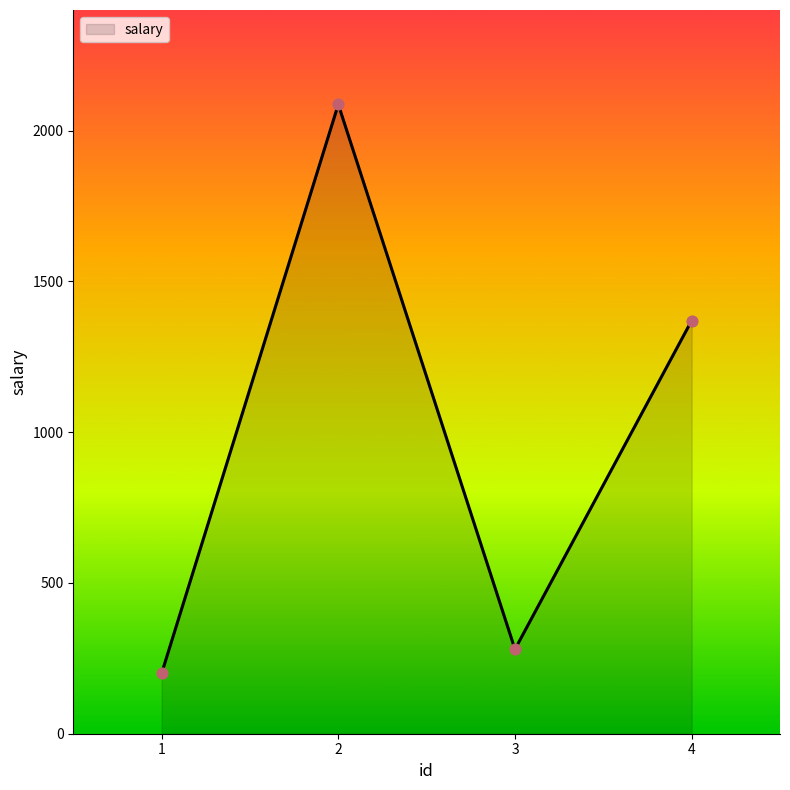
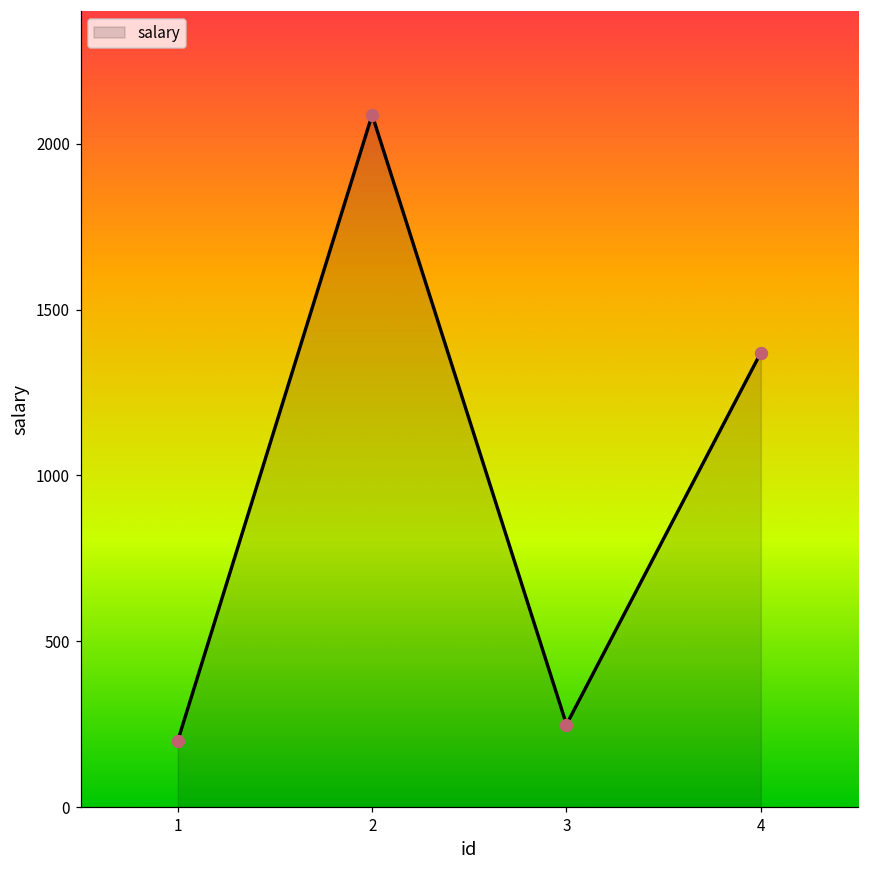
3: 280 -> 250
